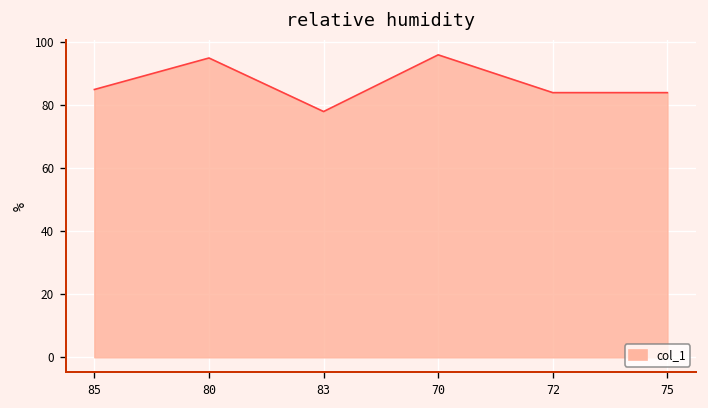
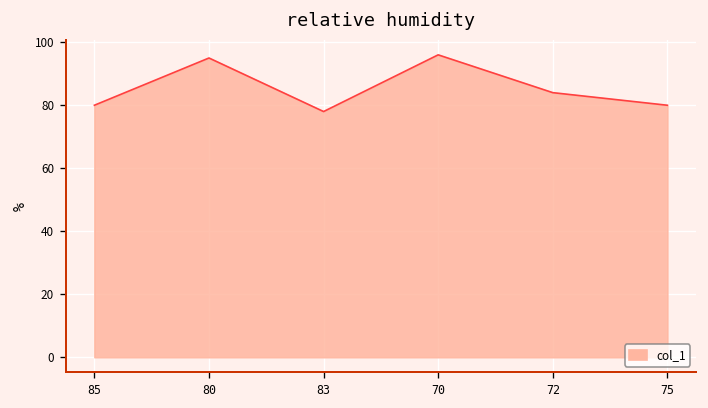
85: 85 -> 80
75: 84 -> 80
